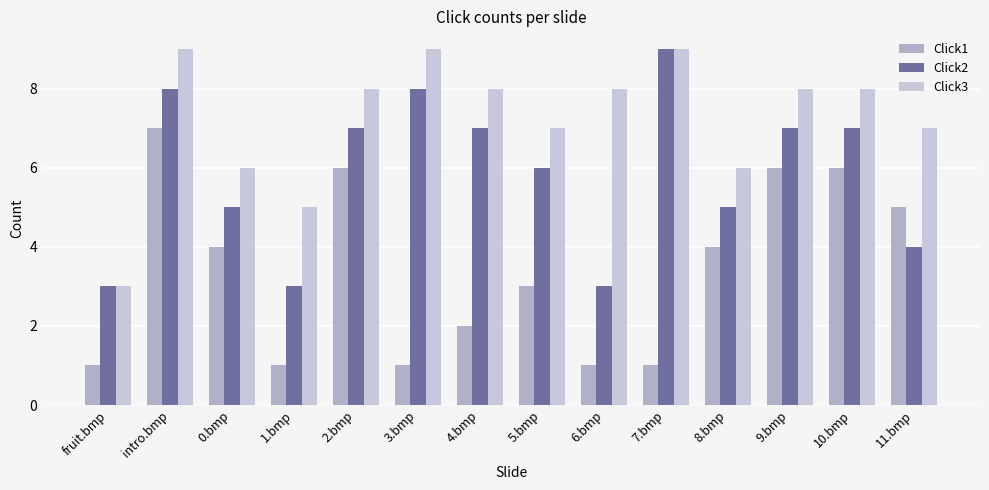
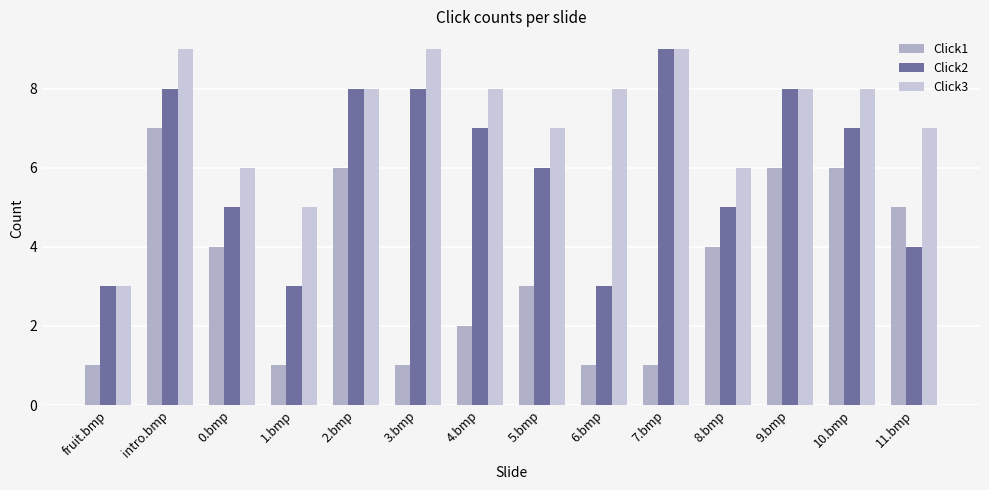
Click2, 2.bmp: 7 -> 8
Click2, 9.bmp: 7 -> 8
